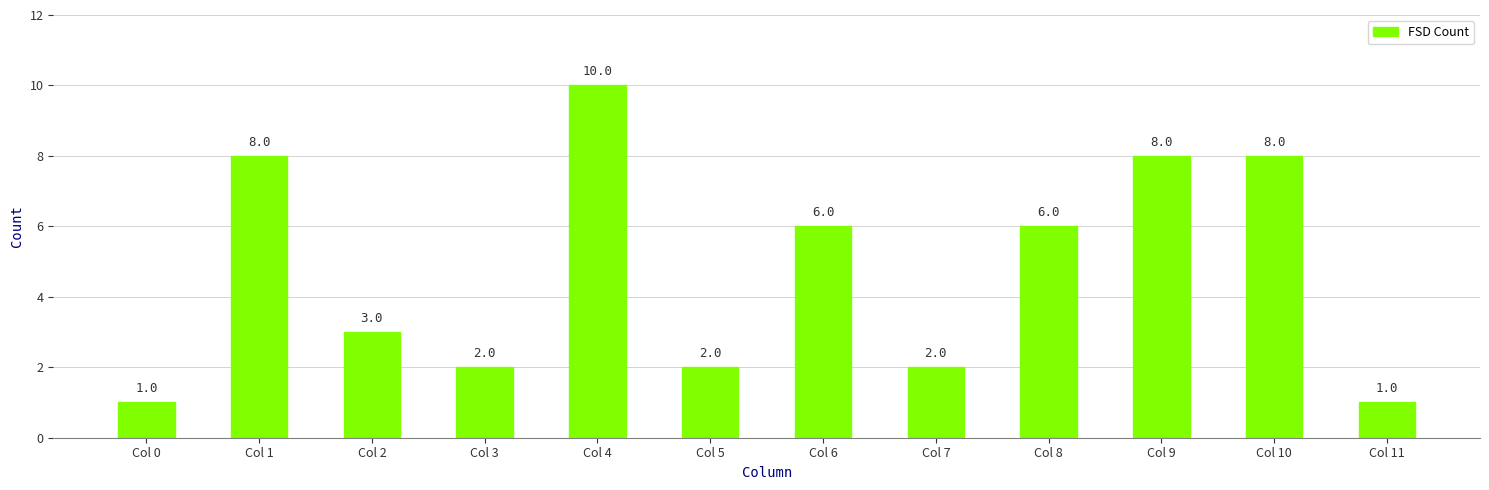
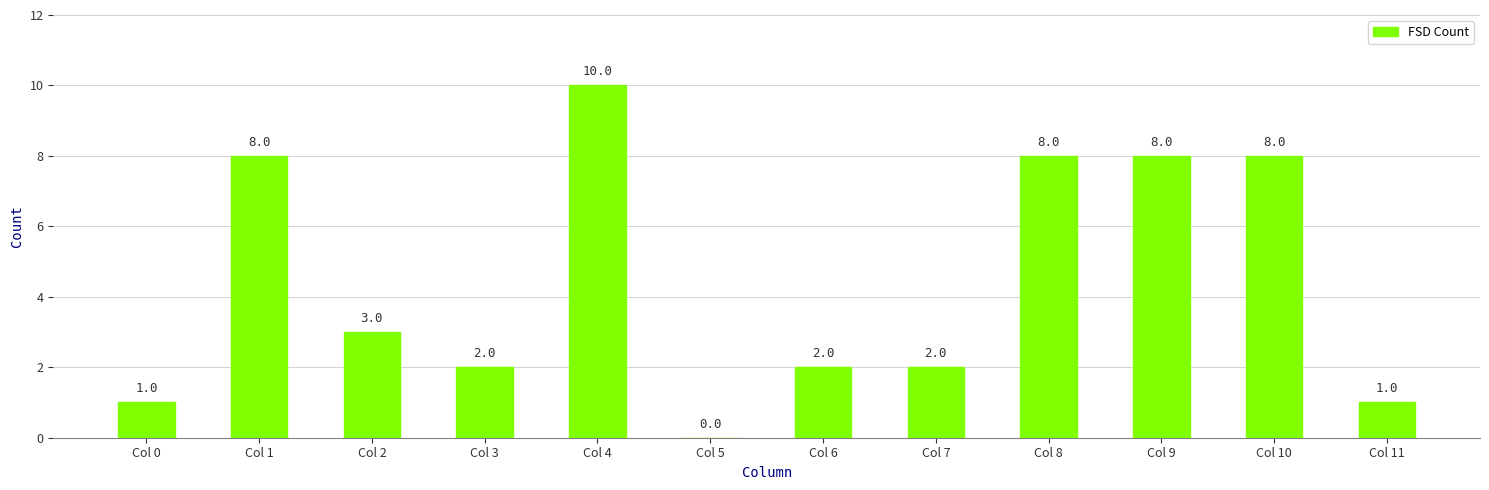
Col 5: 2.0 -> 0.0
Col 6: 6.0 -> 2.0
Col 8: 6.0 -> 8.0
